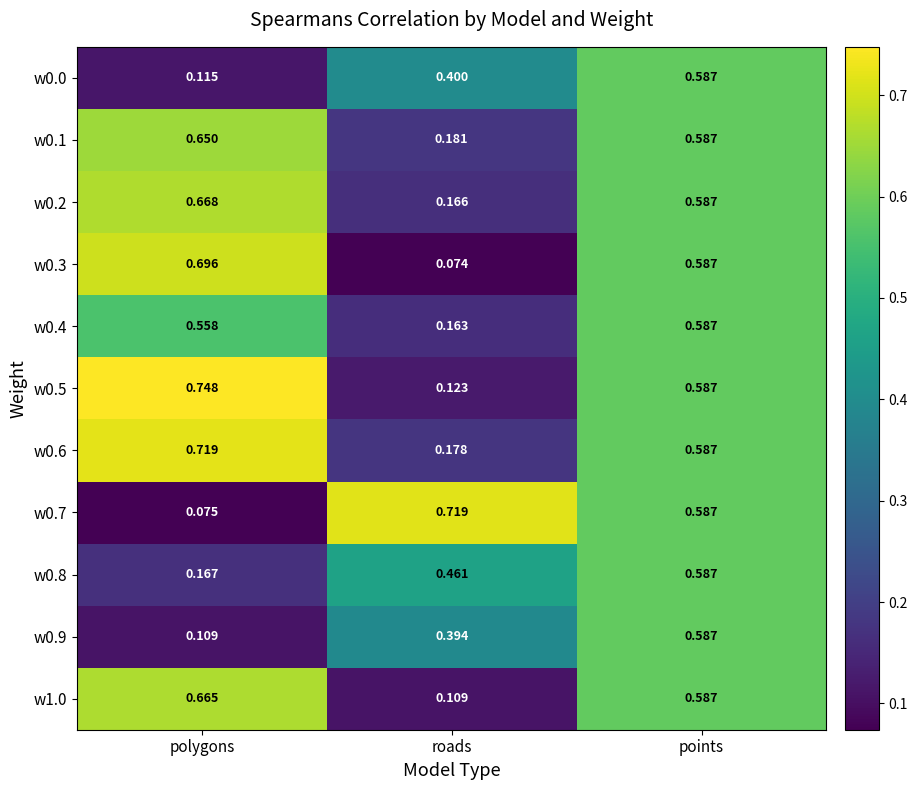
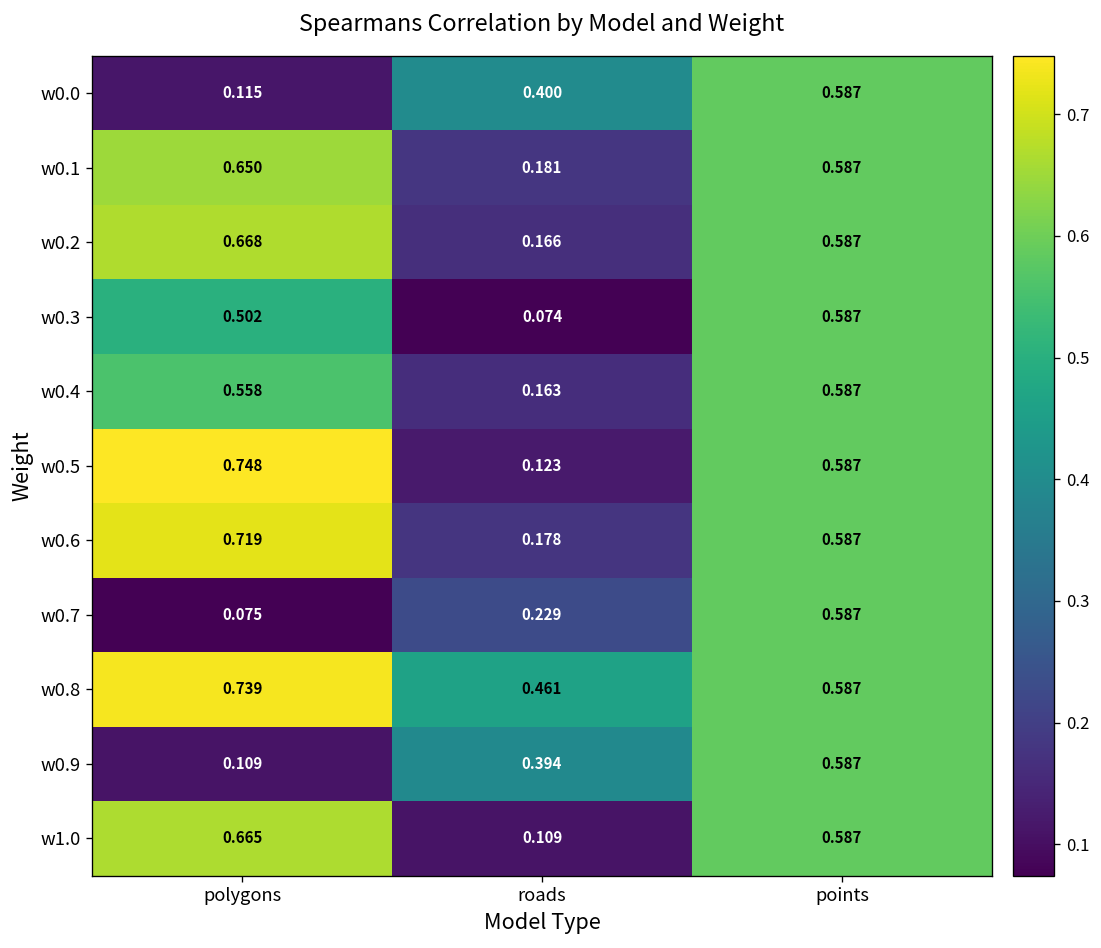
w0.3, polygons: 0.696 -> 0.502
w0.7, roads: 0.719 -> 0.229
w0.8, polygons: 0.167 -> 0.739
